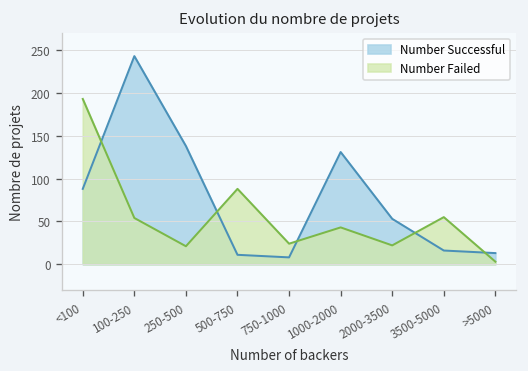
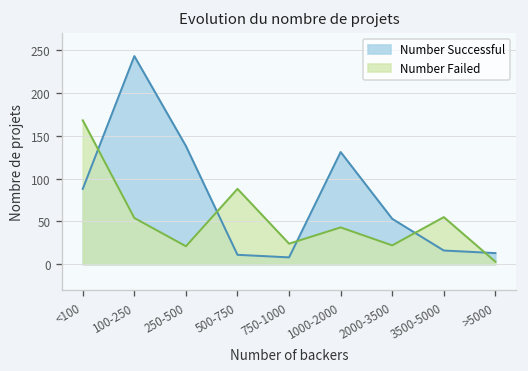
Number Failed, <100: 190 -> 170
